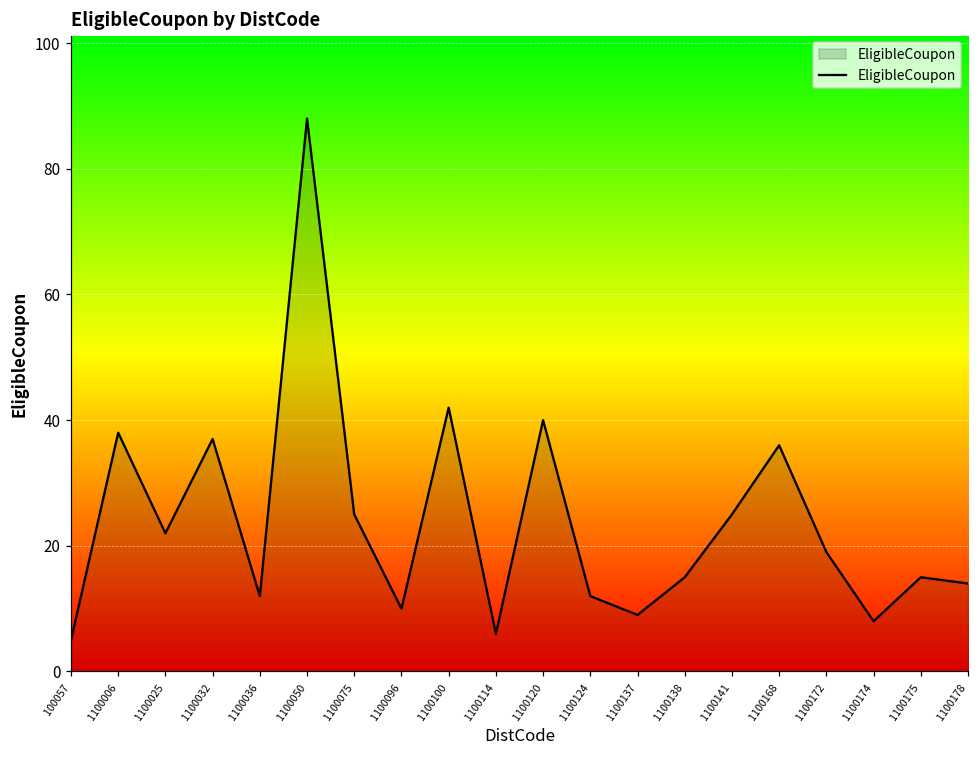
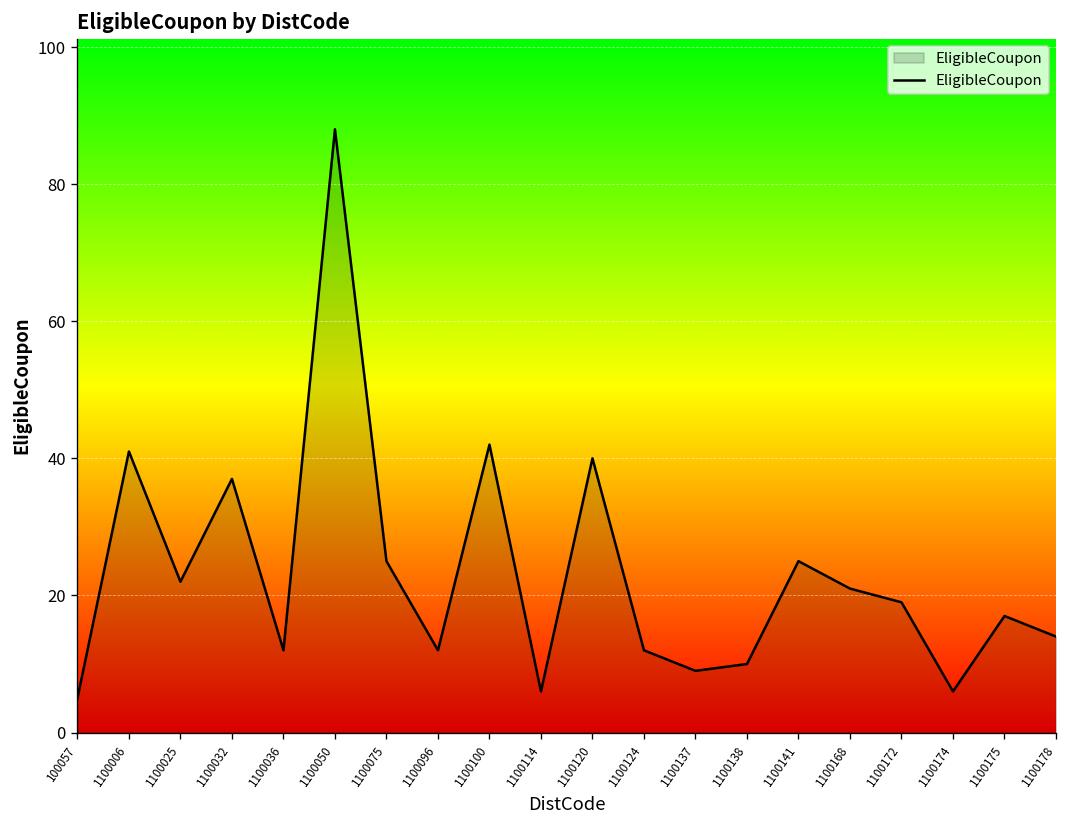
1100006: 38 -> 41
1100096: 10 -> 12
1100138: 15 -> 10
1100168: 36 -> 21
1100174: 8 -> 6
1100175: 15 -> 17
